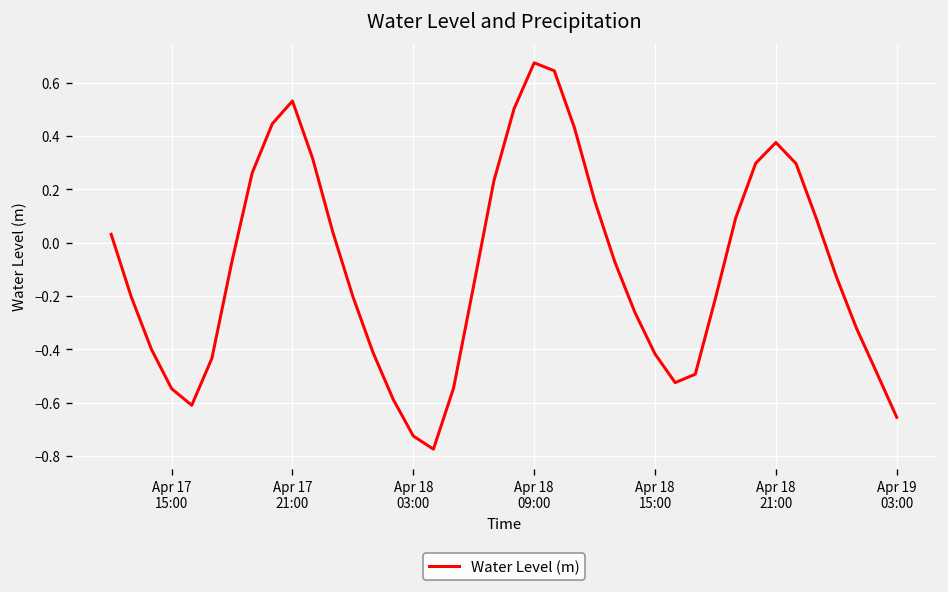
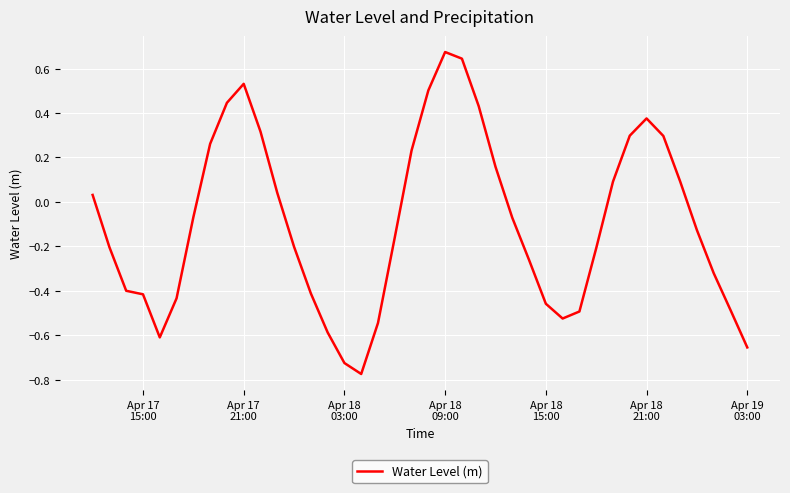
Apr 17 15:00: -0.55 -> -0.42
Apr 18 15:00: -0.42 -> -0.46
